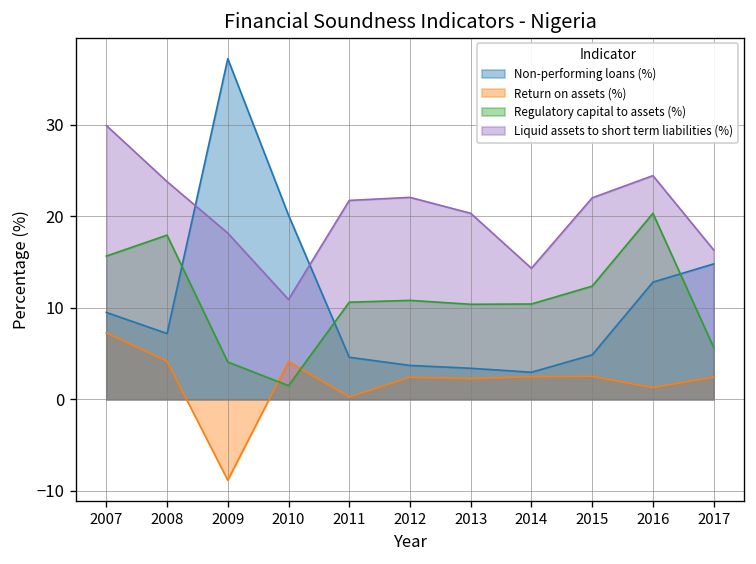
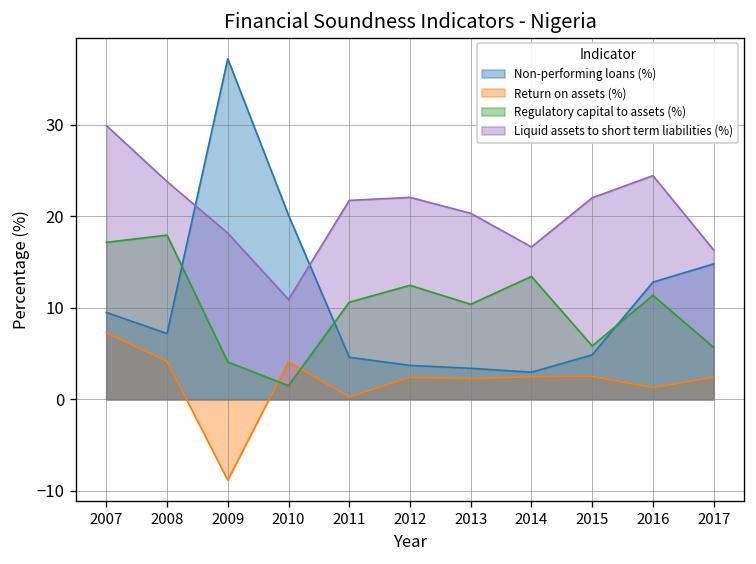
Regulatory capital to assets (%), 2007: 16 -> 17
Regulatory capital to assets (%), 2012: 11 -> 12
Regulatory capital to assets (%), 2014: 10 -> 13
Liquid assets to short term liabilities (%), 2014: 14 -> 17
Regulatory capital to assets (%), 2015: 12 -> 6
Regulatory capital to assets (%), 2016: 20 -> 11
